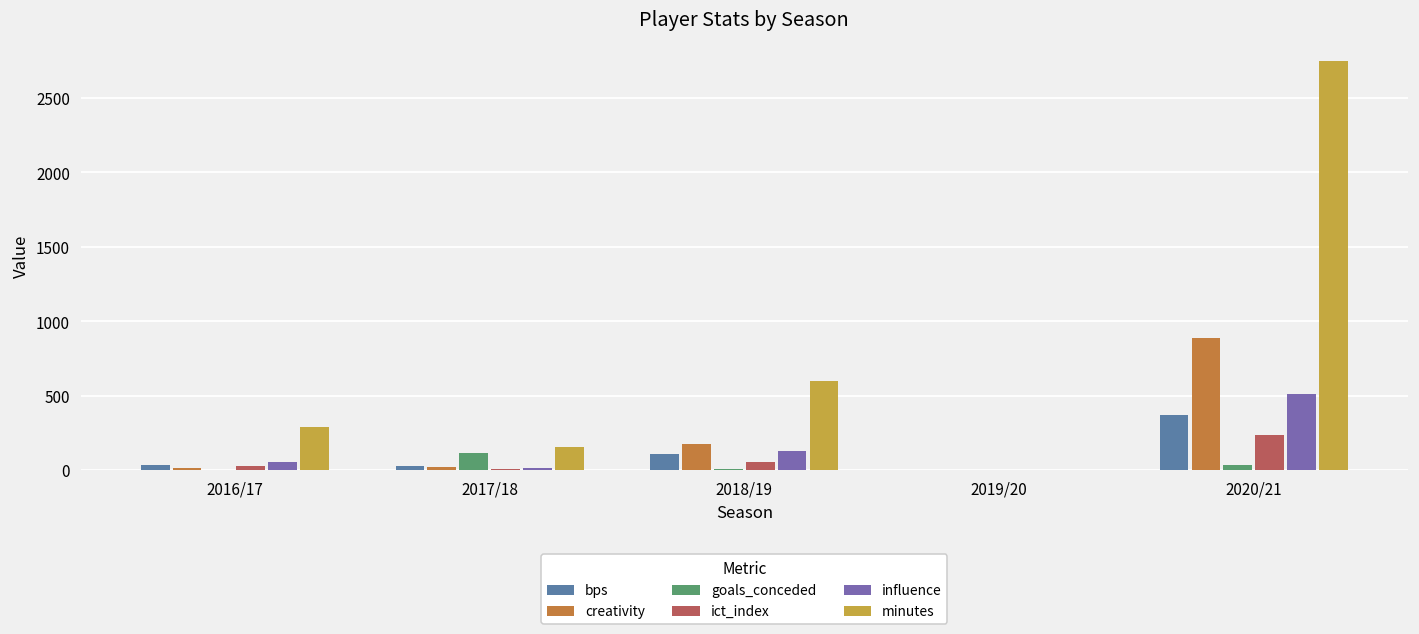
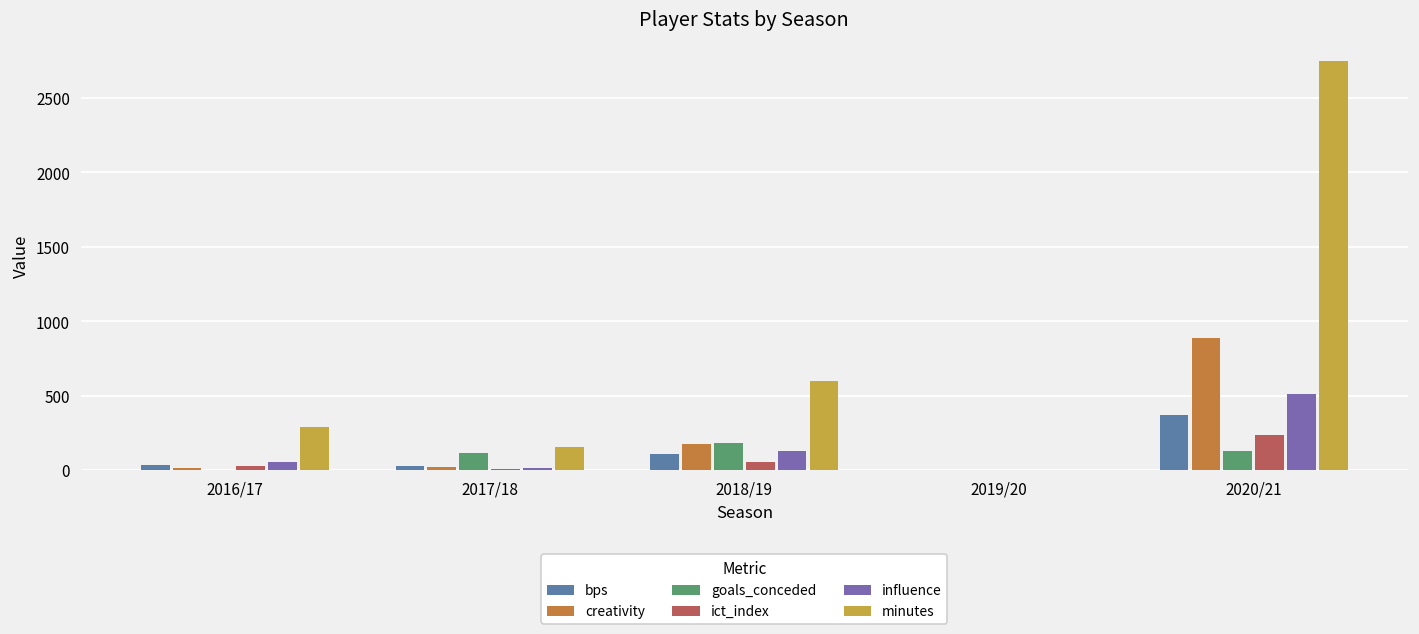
goals_conceded, 2018/19: 10 -> 180
goals_conceded, 2020/21: 30 -> 130
